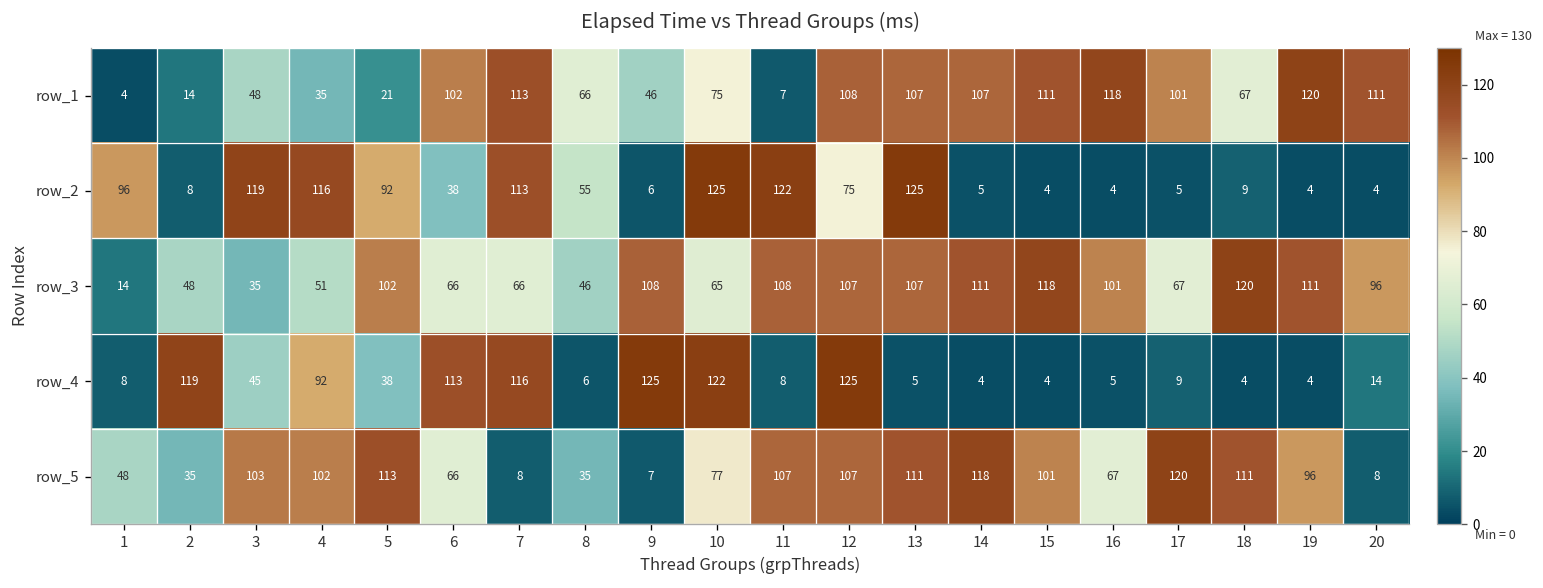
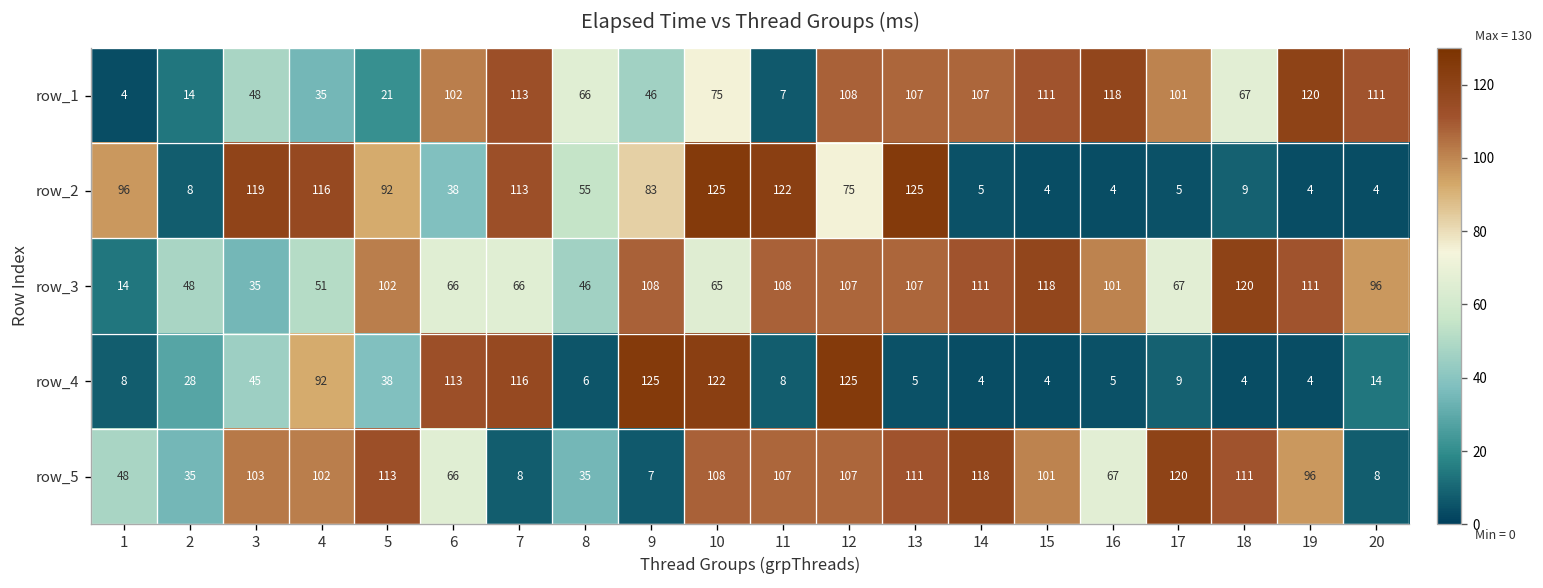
row_2, 9: 6 -> 83
row_4, 2: 119 -> 28
row_5, 10: 77 -> 108
